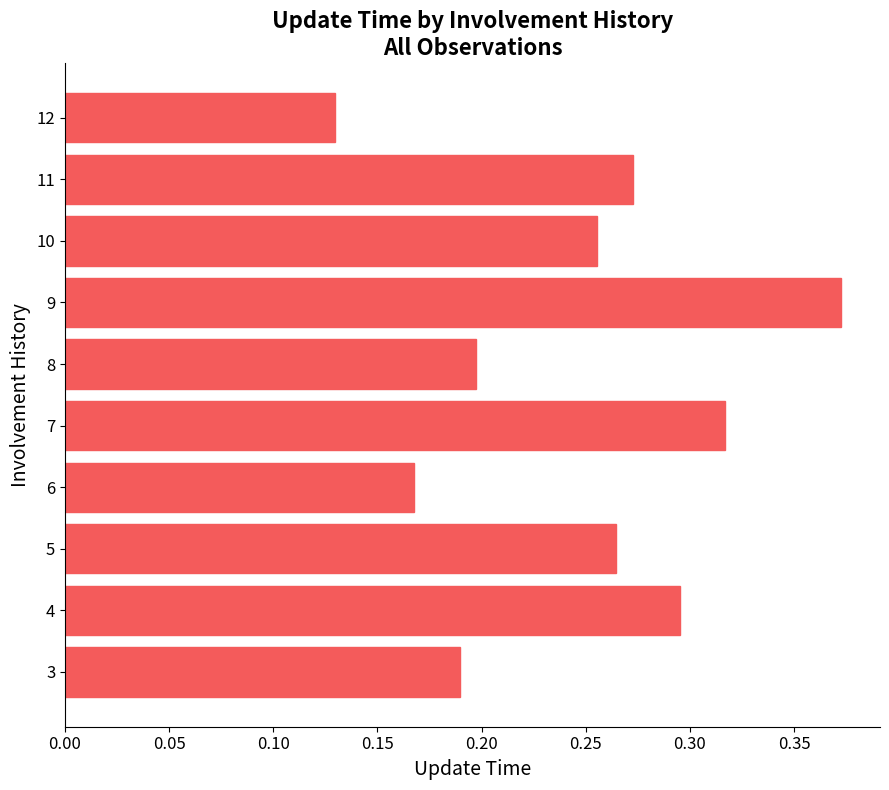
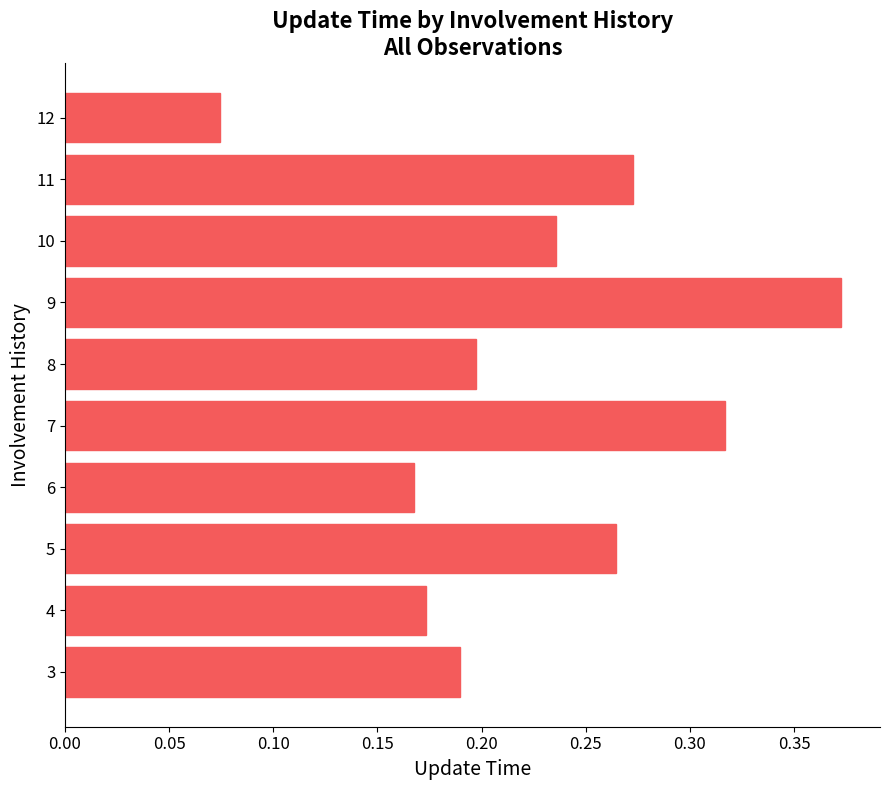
12: 0.130 -> 0.074
10: 0.255 -> 0.236
4: 0.295 -> 0.173
